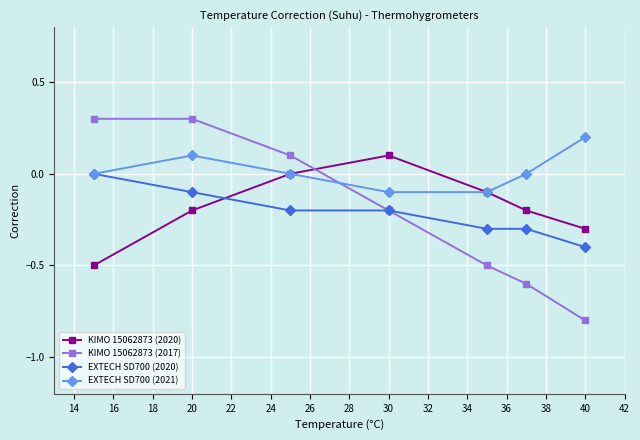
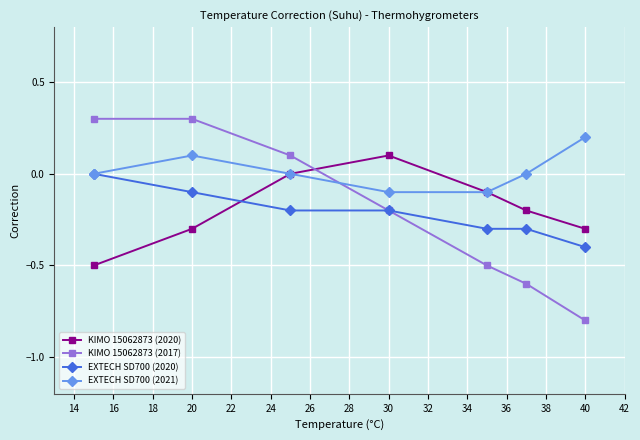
KIMO 15062873 (2020), 20: -0.2 -> -0.3
